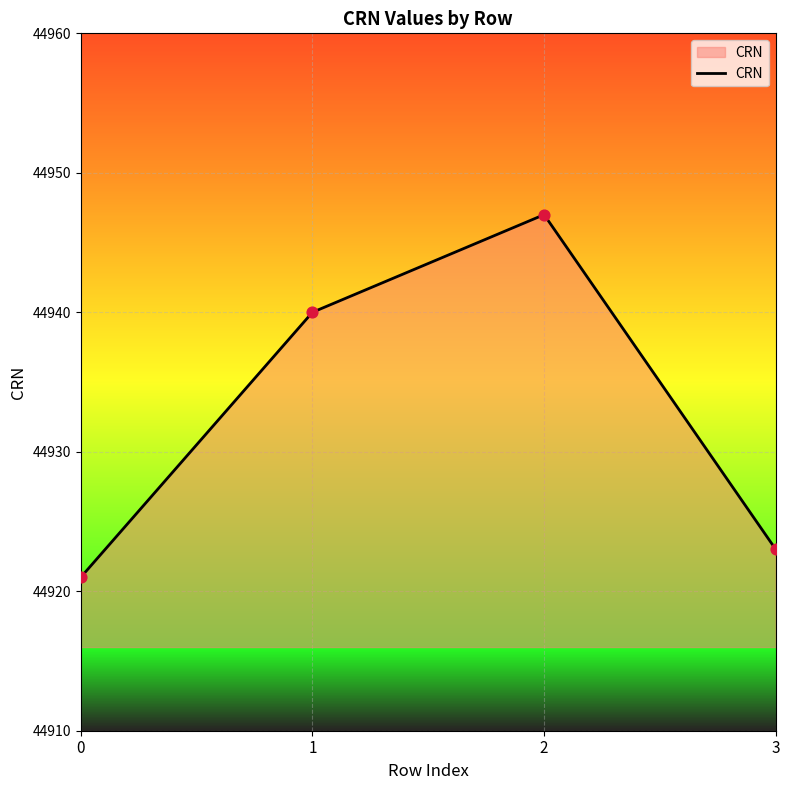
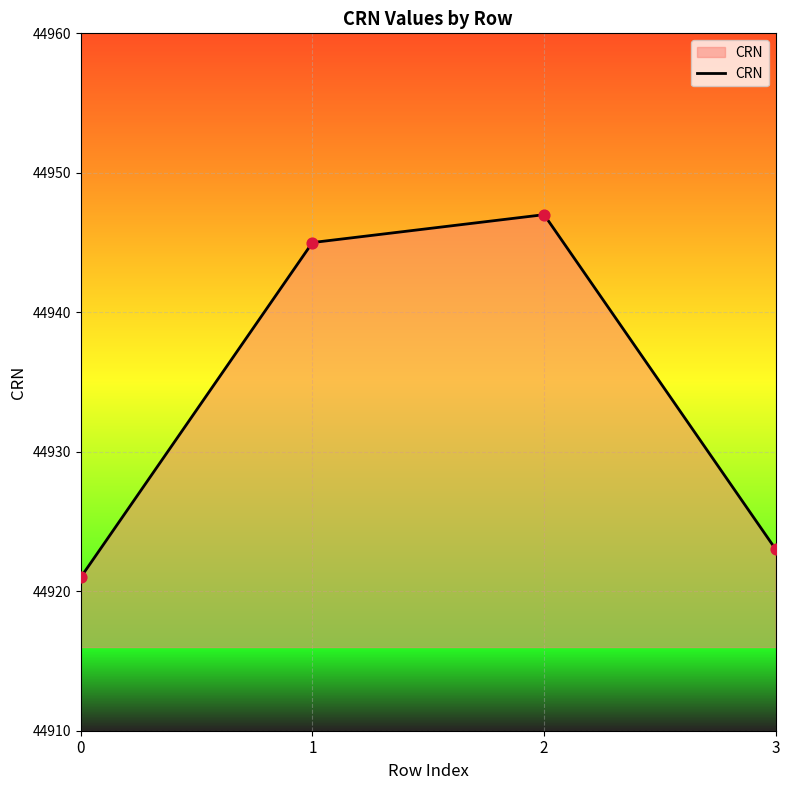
1: 44940 -> 44945
